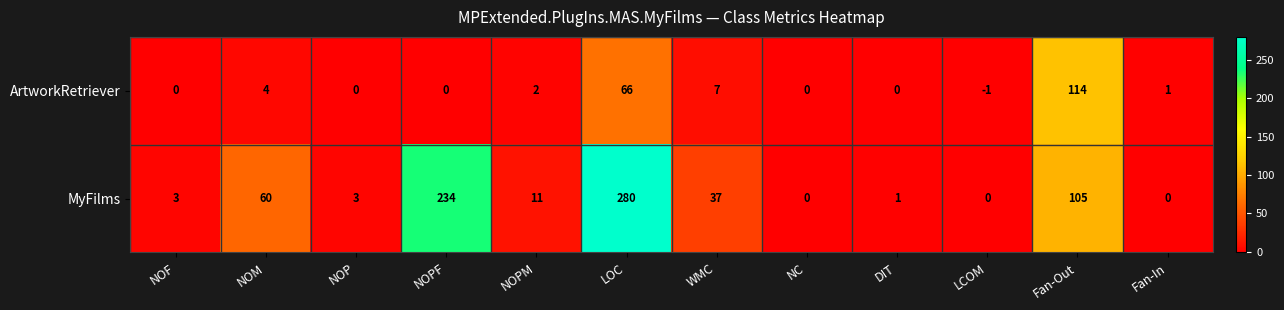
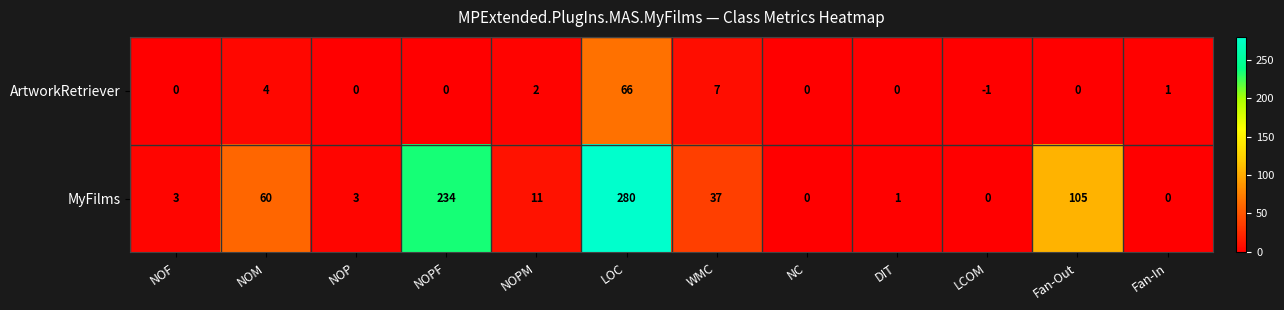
ArtworkRetriever, Fan-Out: 114 -> 0
